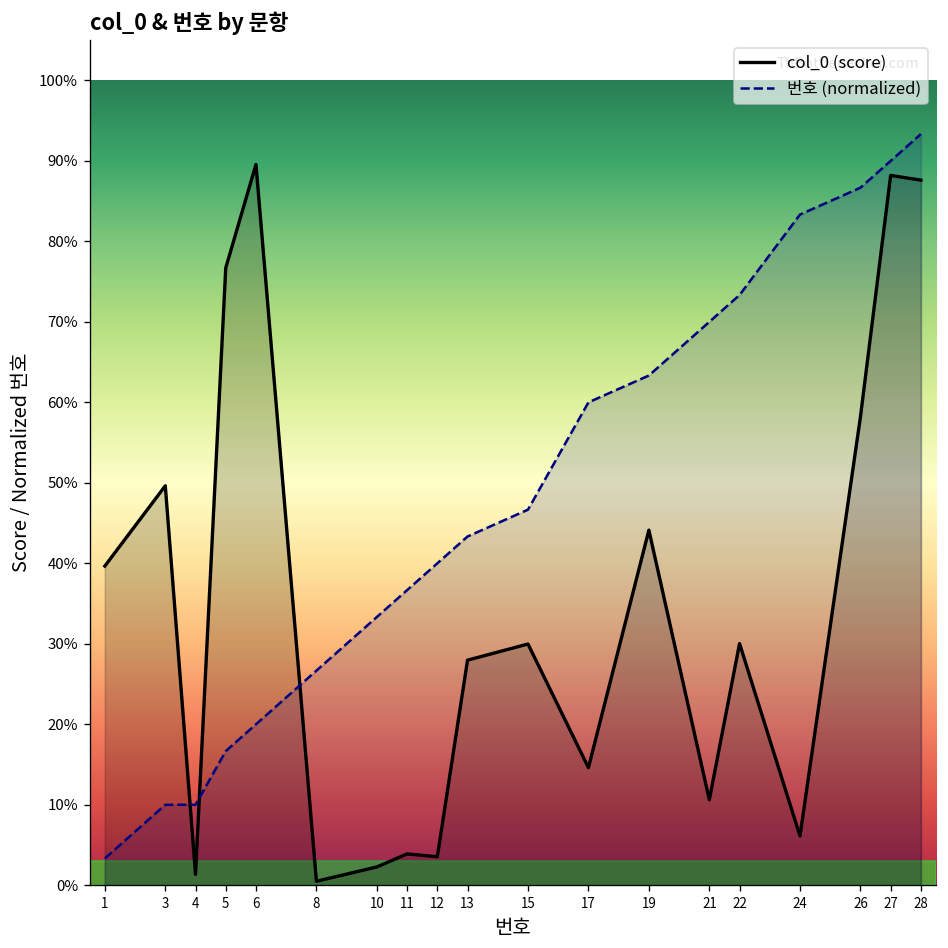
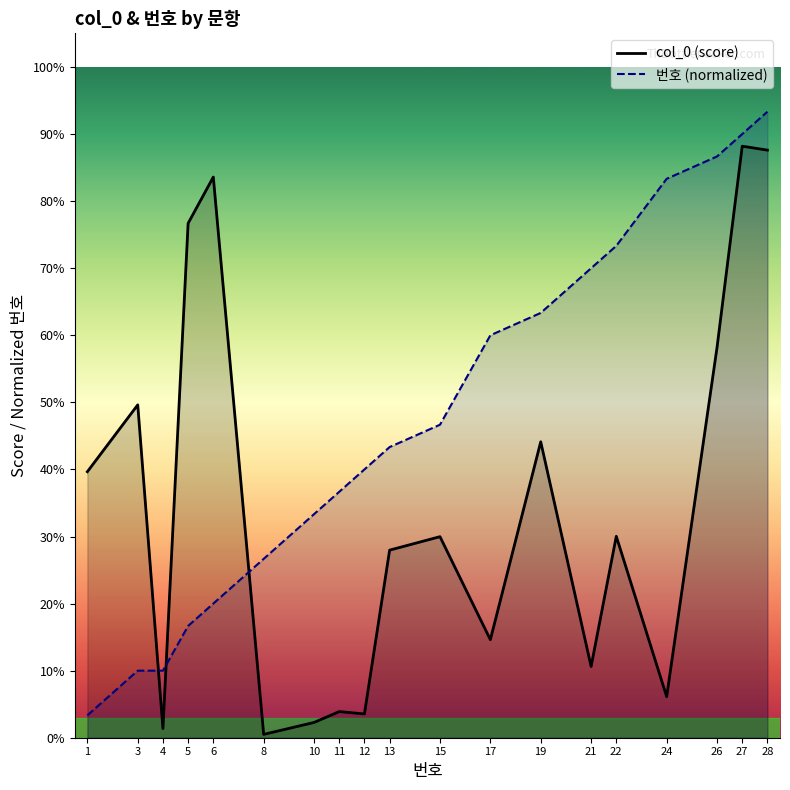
col_0 (score), 6: 90% -> 84%
